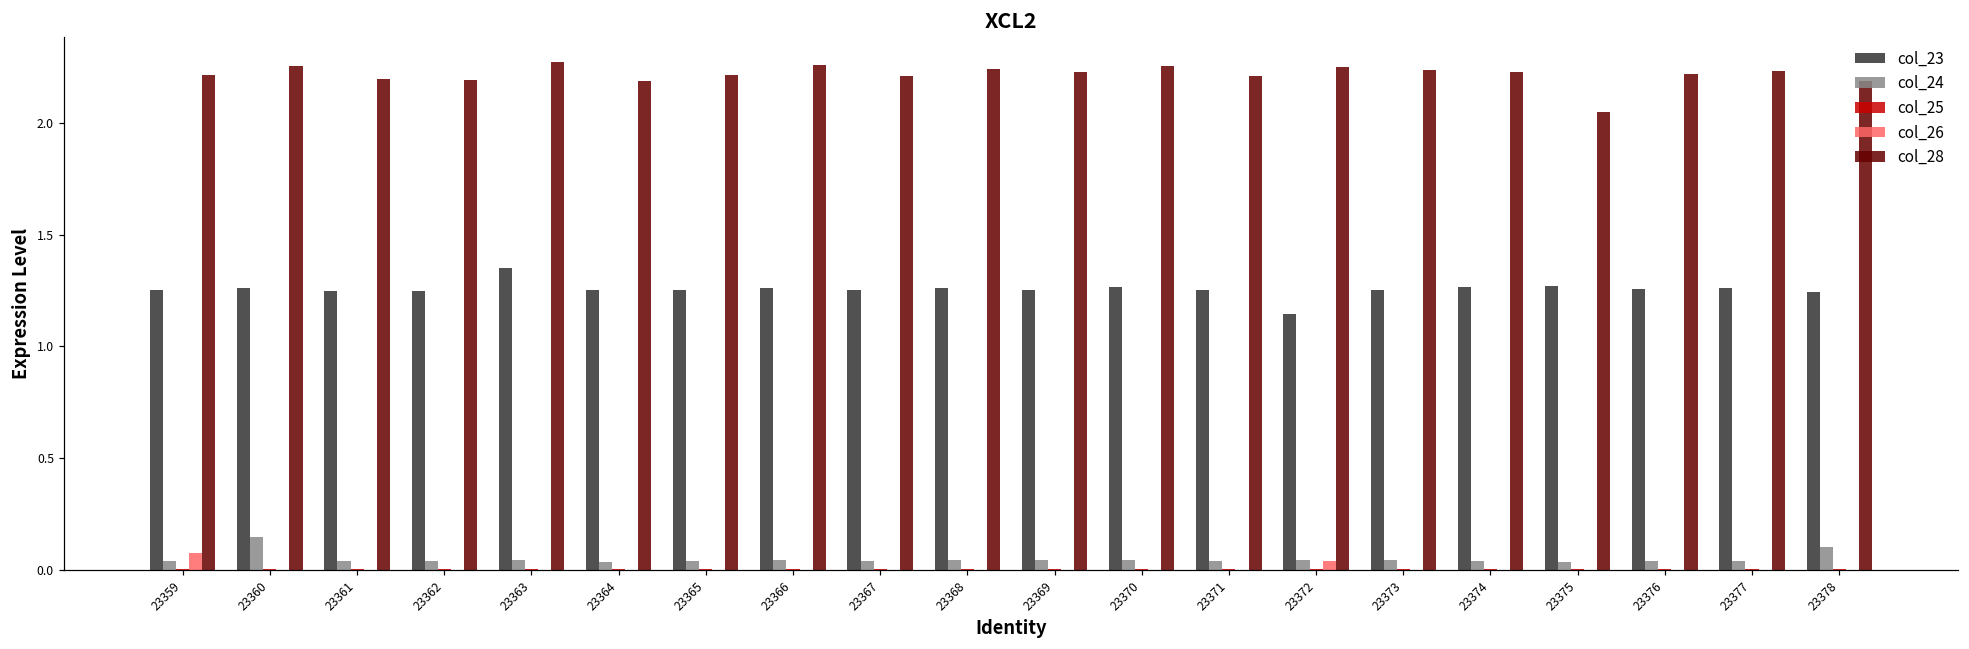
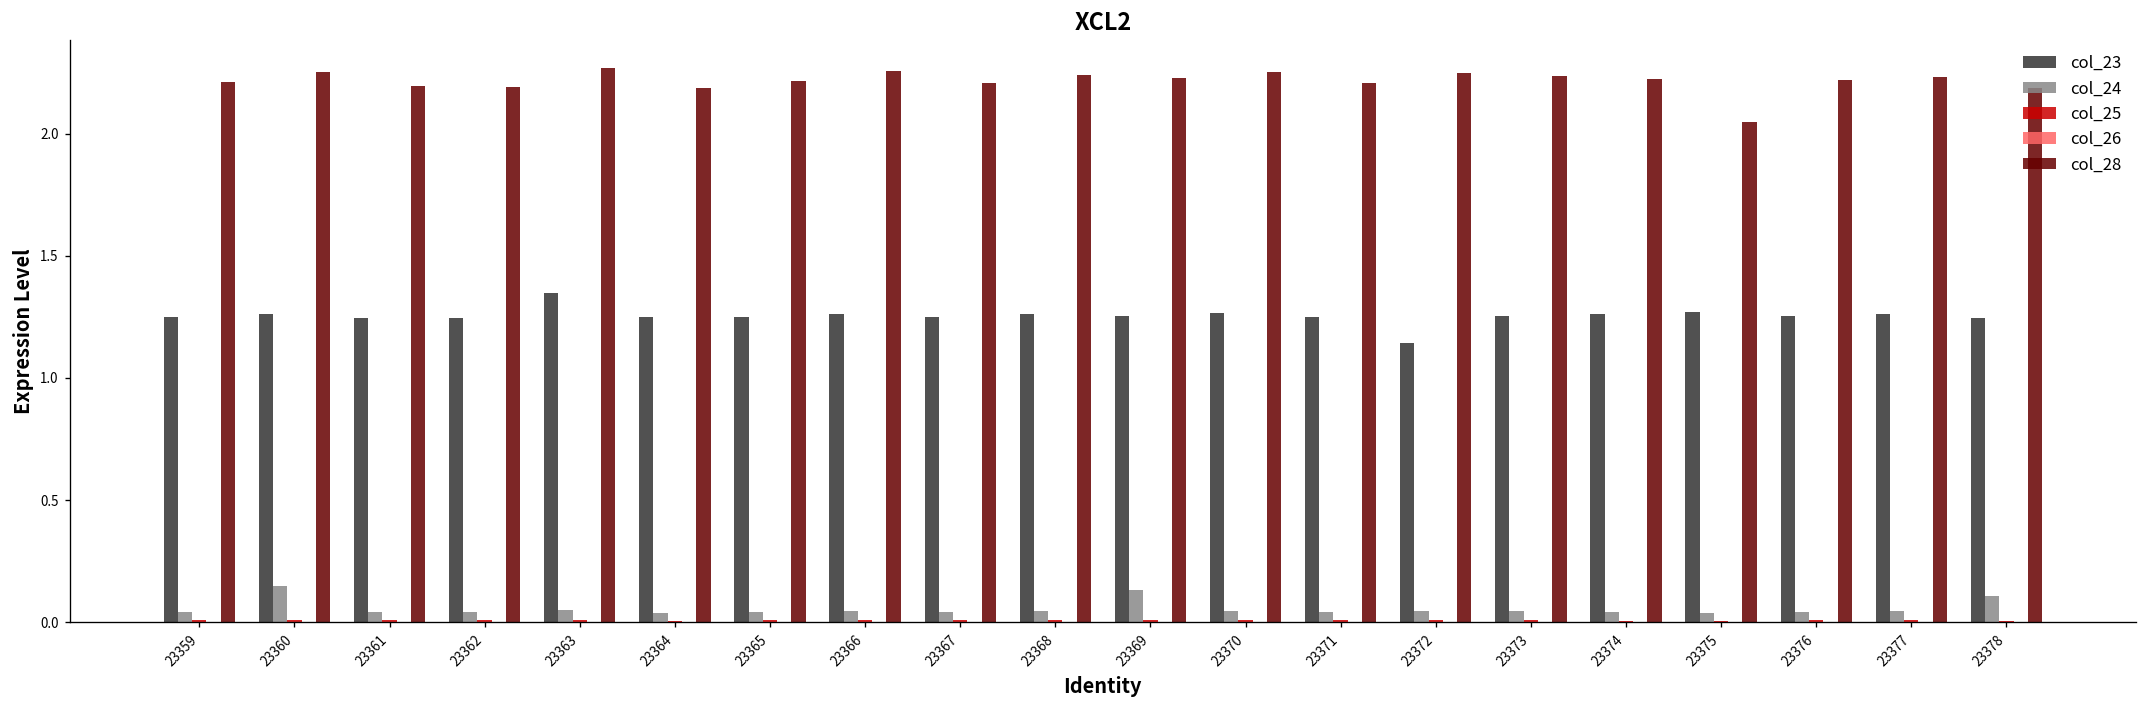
col_26, 23359: 0.08 -> 0.00
col_24, 23369: 0.04 -> 0.13
col_26, 23372: 0.04 -> 0.00
